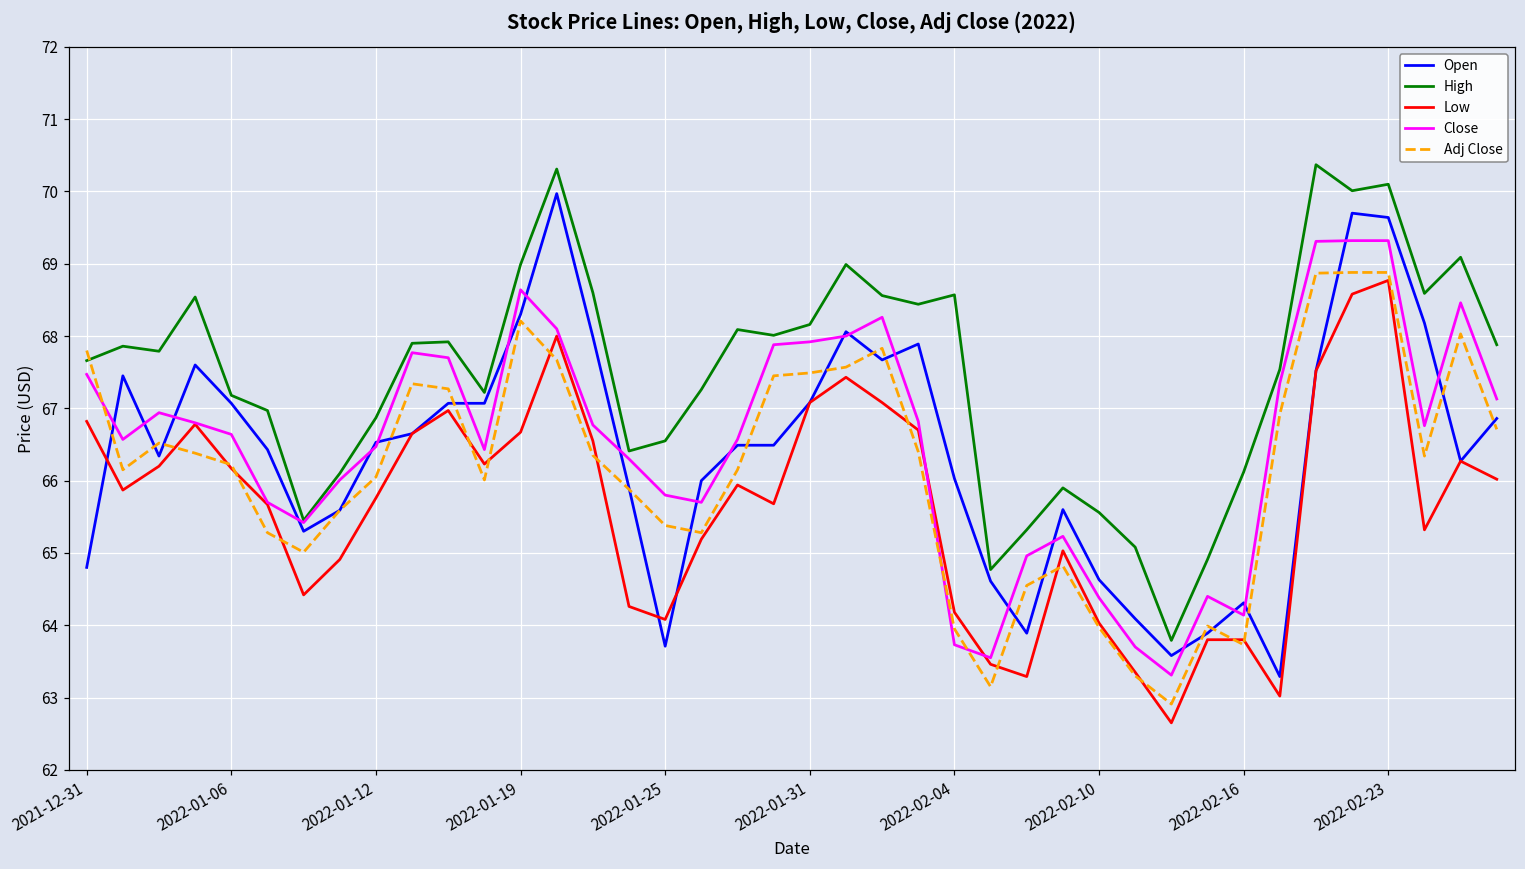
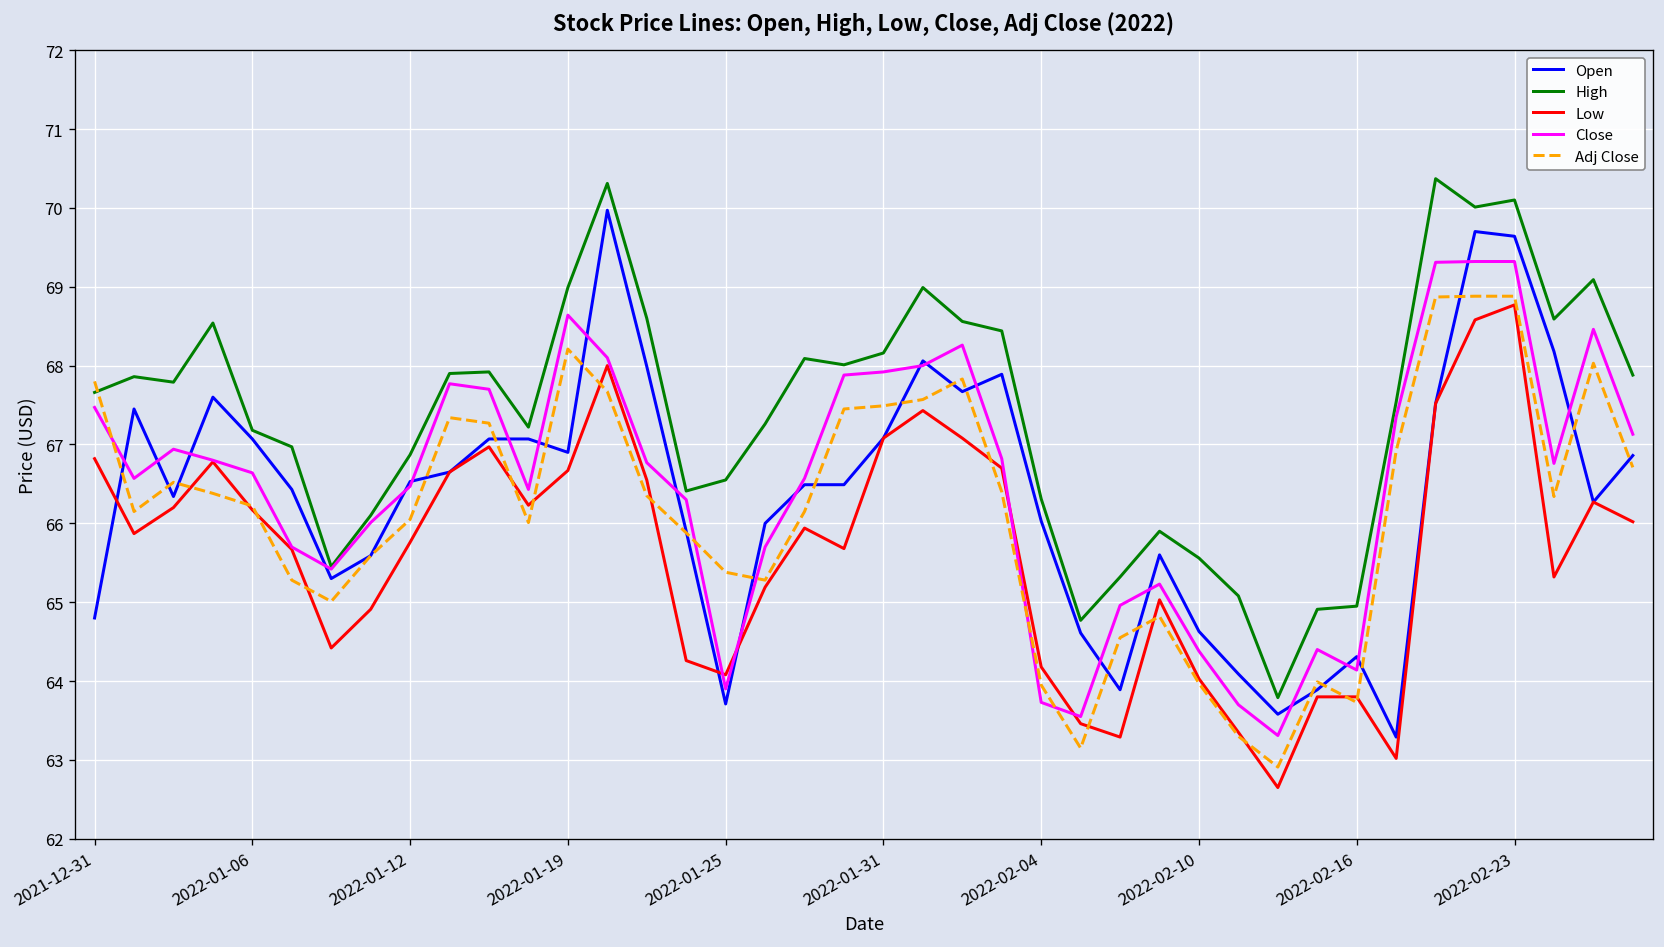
Open, 2022-01-19: 68.3 -> 66.9
Close, 2022-01-25: 65.8 -> 63.9
High, 2022-02-04: 68.6 -> 66.3
High, 2022-02-16: 66.1 -> 65.0
